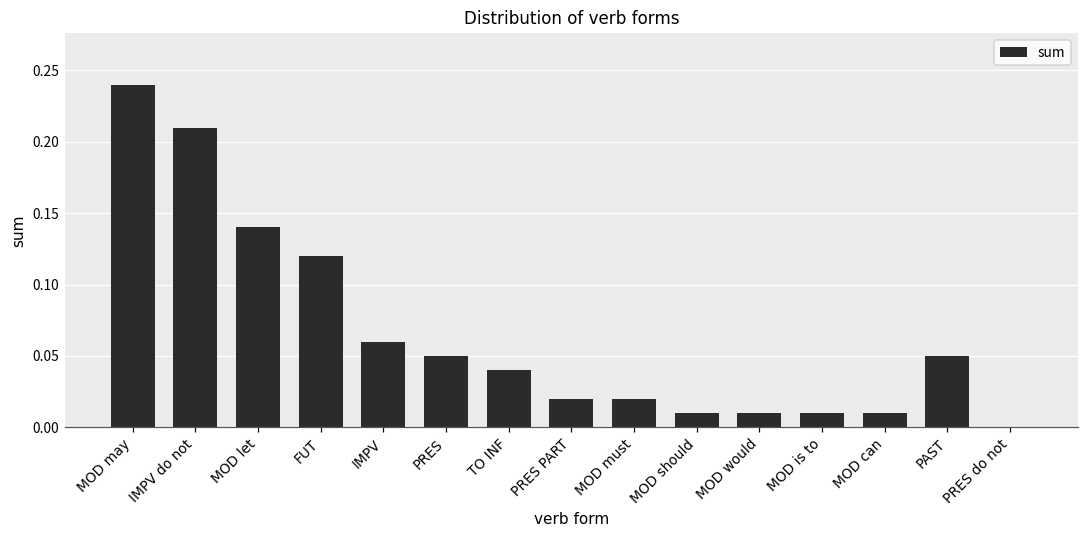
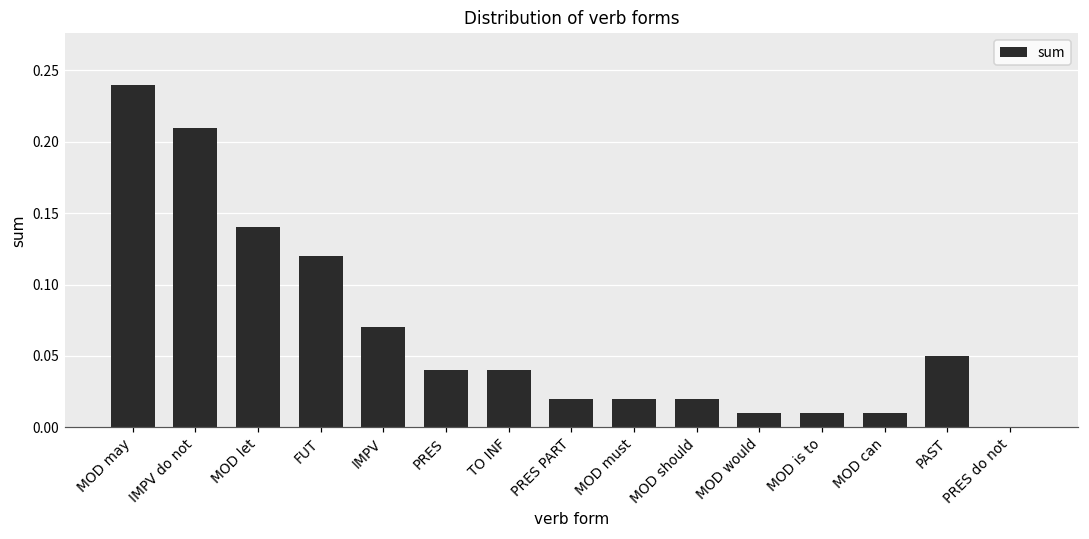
IMPV: 0.06 -> 0.07
PRES: 0.05 -> 0.04
MOD should: 0.01 -> 0.02
